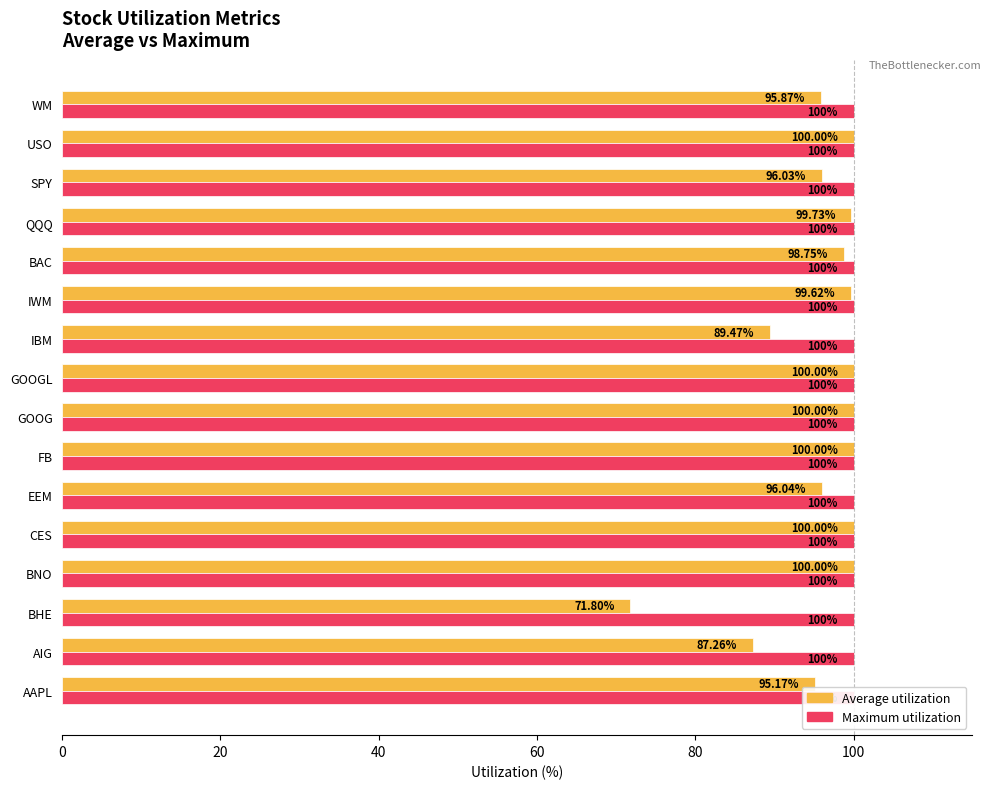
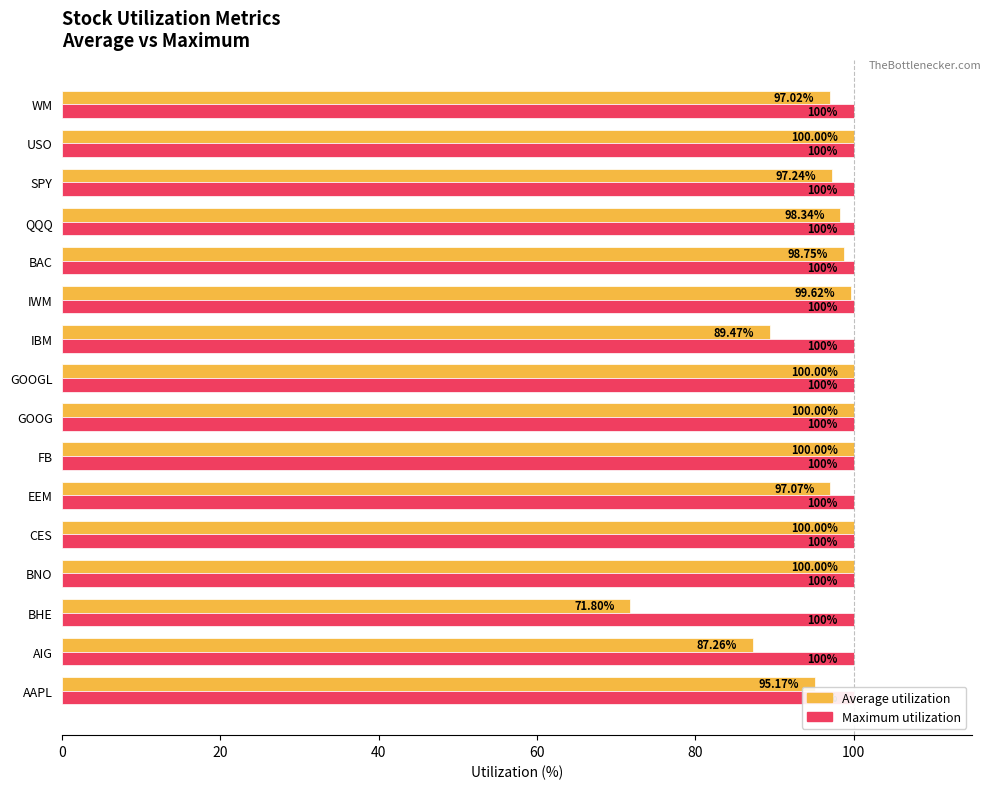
Average utilization, WM: 95.87% -> 97.02%
Average utilization, SPY: 96.03% -> 97.24%
Average utilization, QQQ: 99.73% -> 98.34%
Average utilization, EEM: 96.04% -> 97.07%
